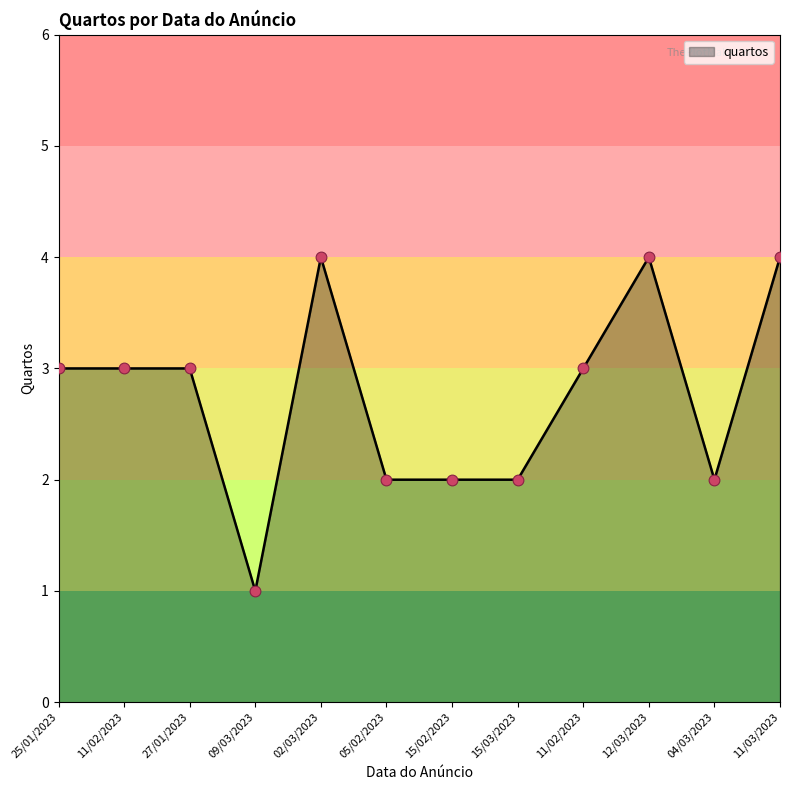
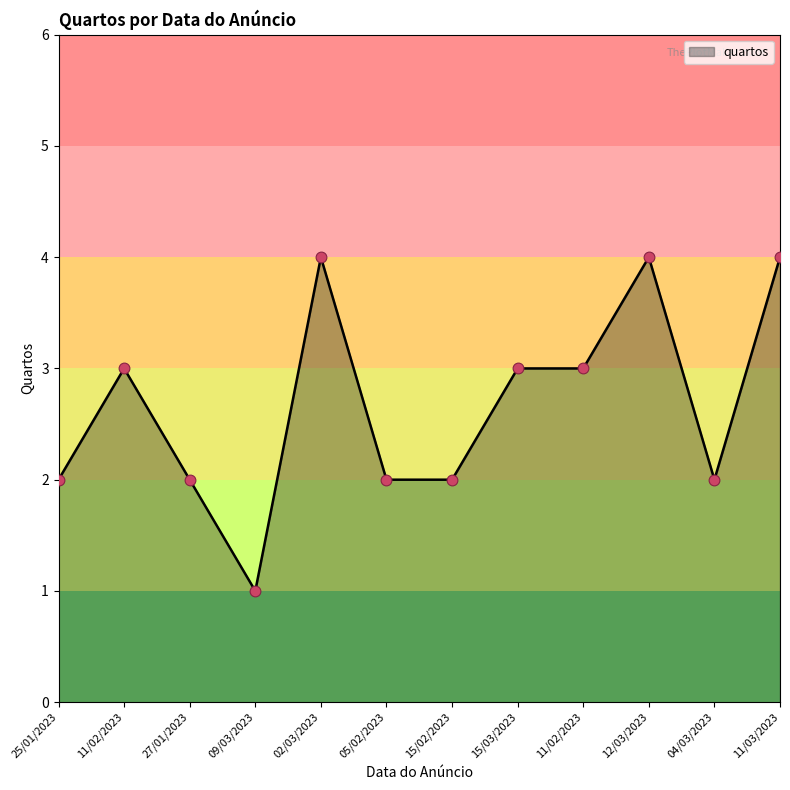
25/01/2023: 3 -> 2
27/01/2023: 3 -> 2
15/03/2023: 2 -> 3
